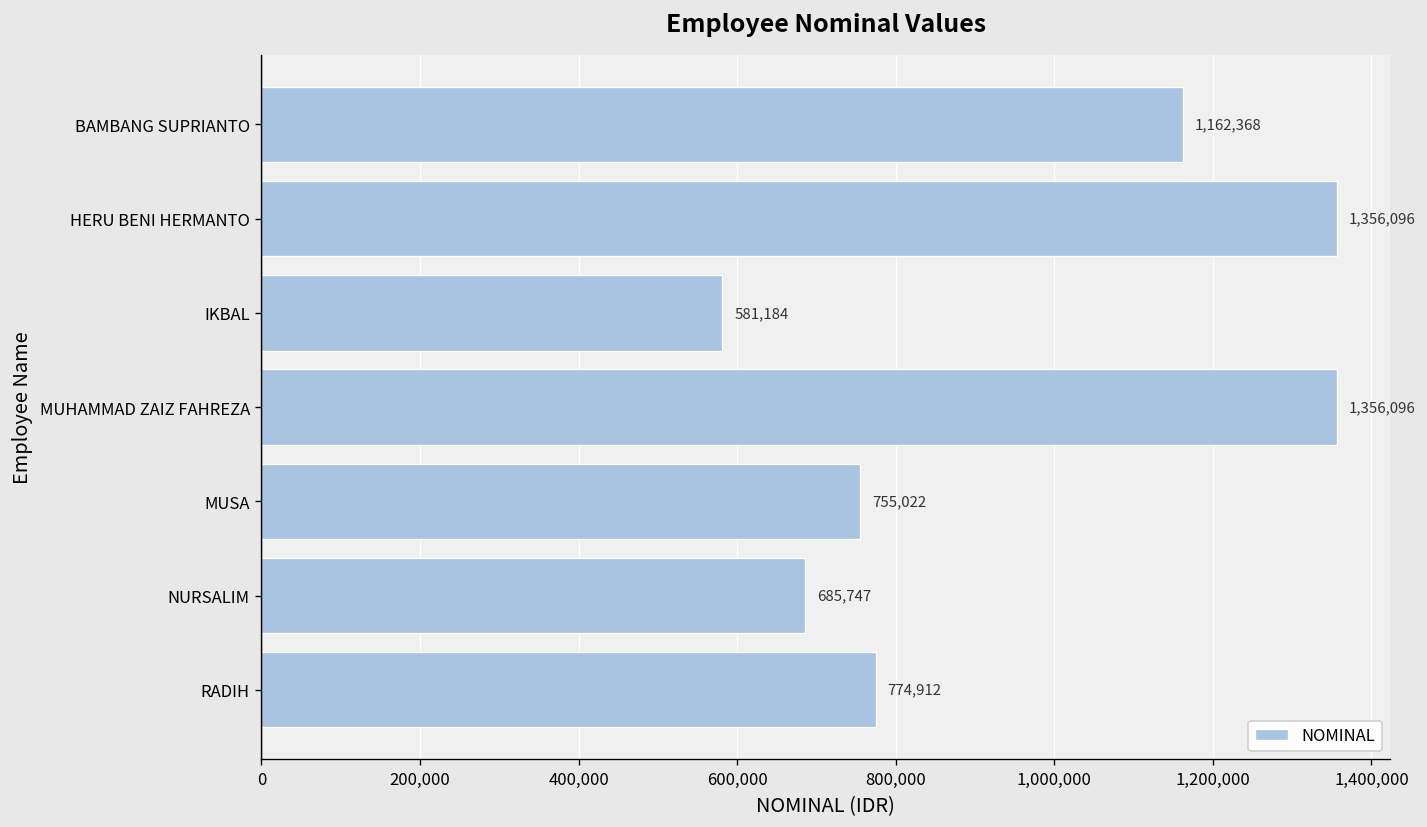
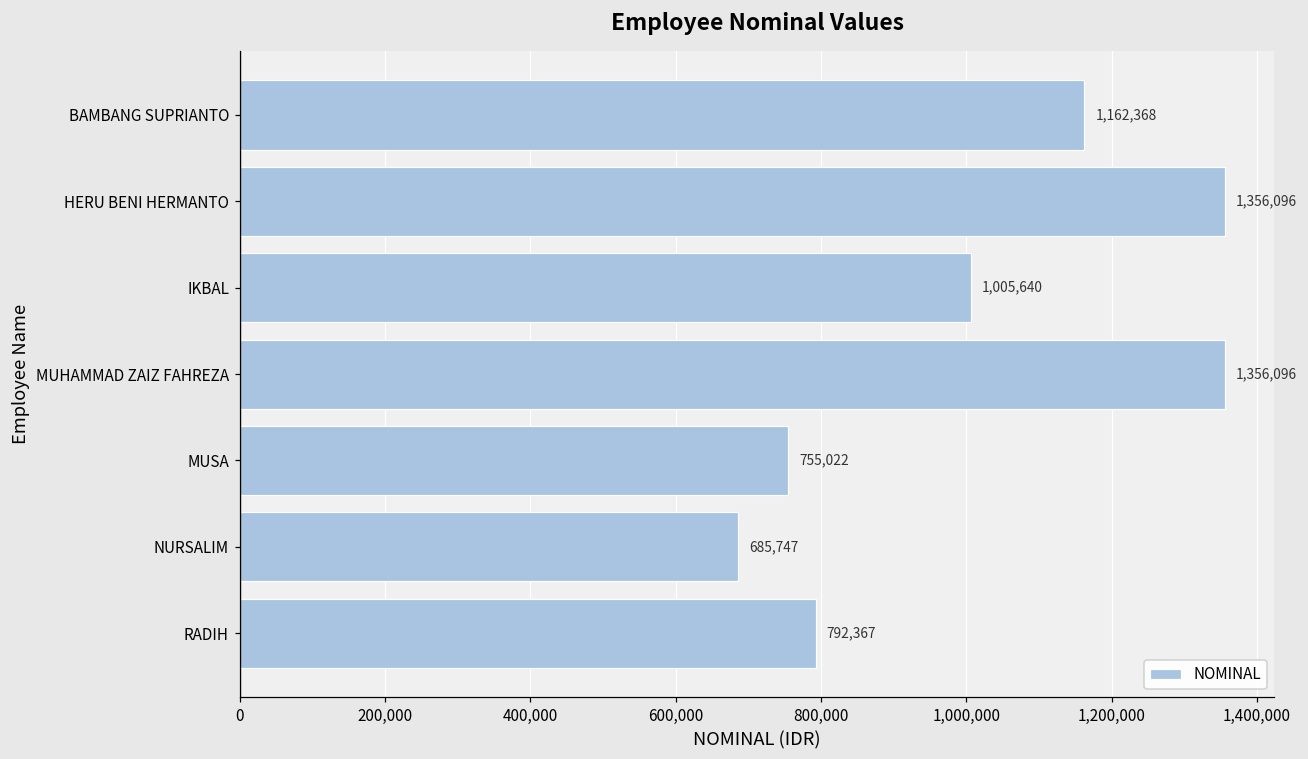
IKBAL: 581,184 -> 1,005,640
RADIH: 774,912 -> 792,367
